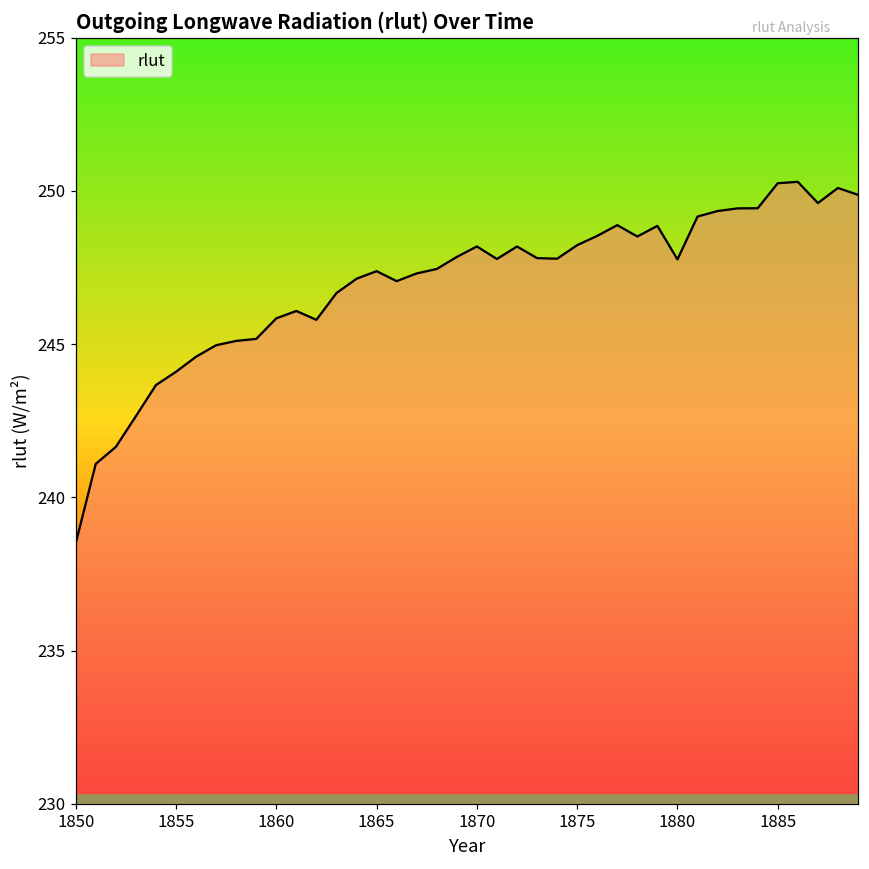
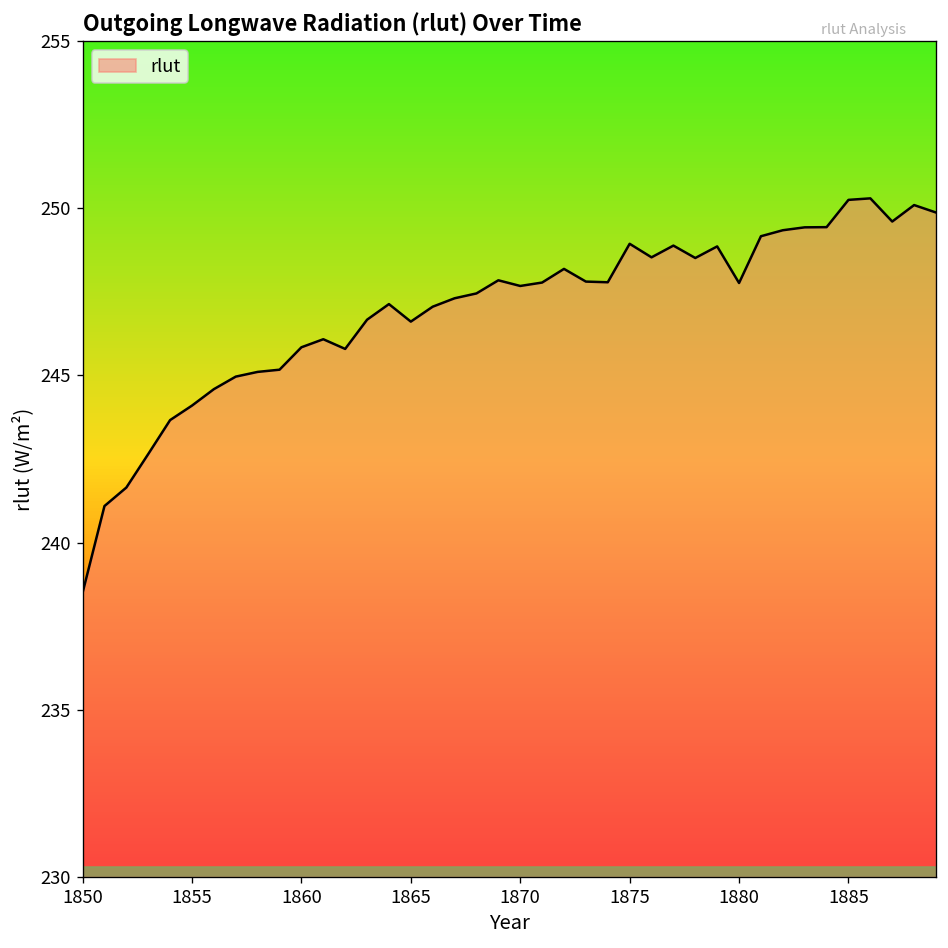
1865: 247.4 -> 246.6
1870: 248.2 -> 247.7
1875: 248.2 -> 248.9
